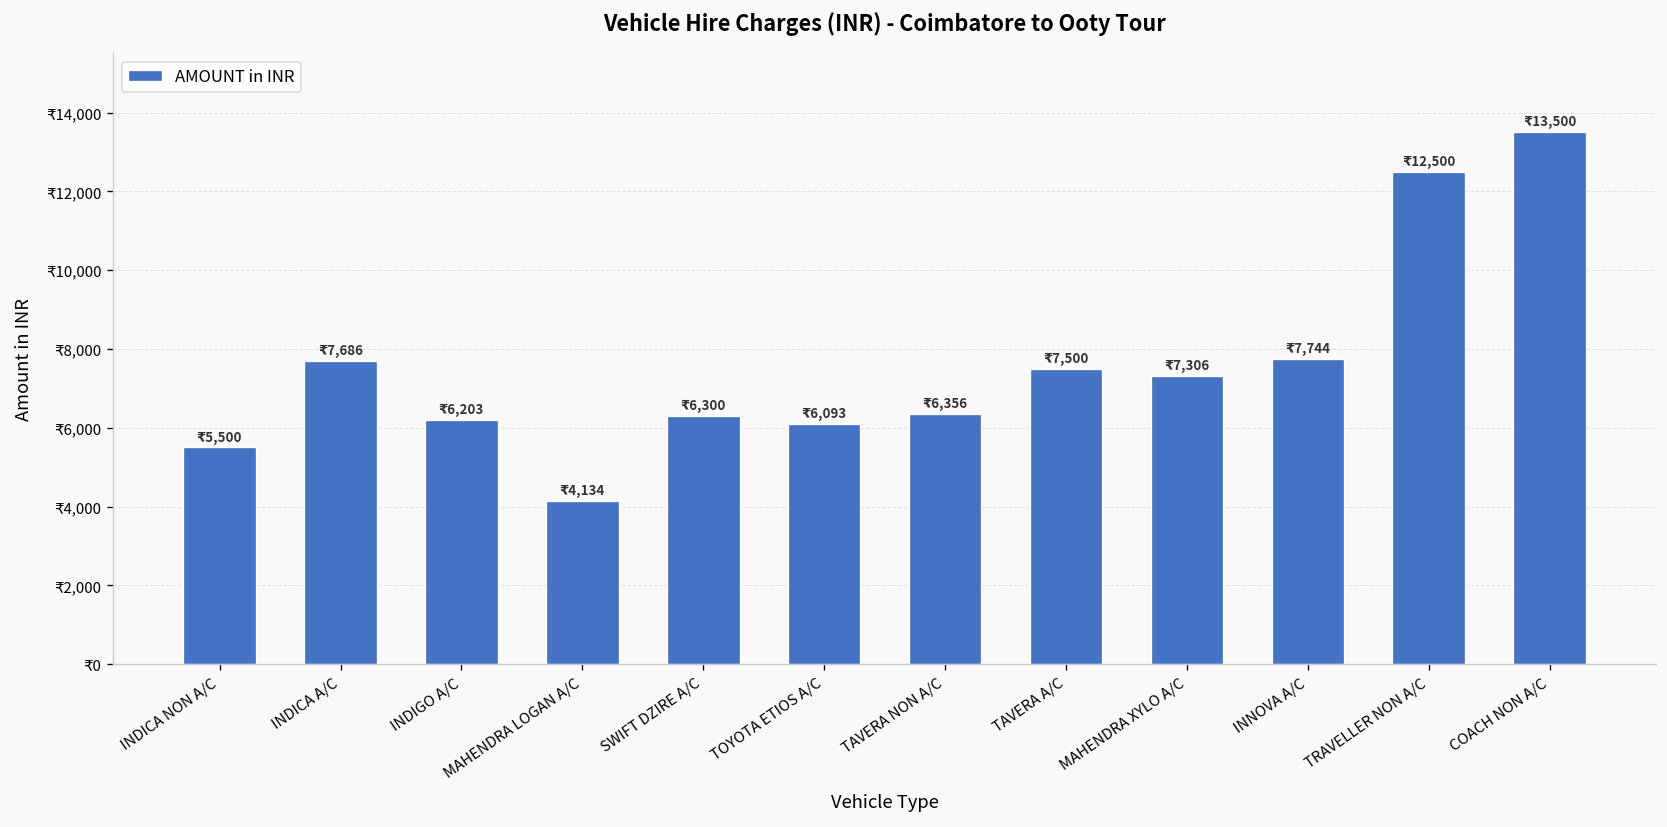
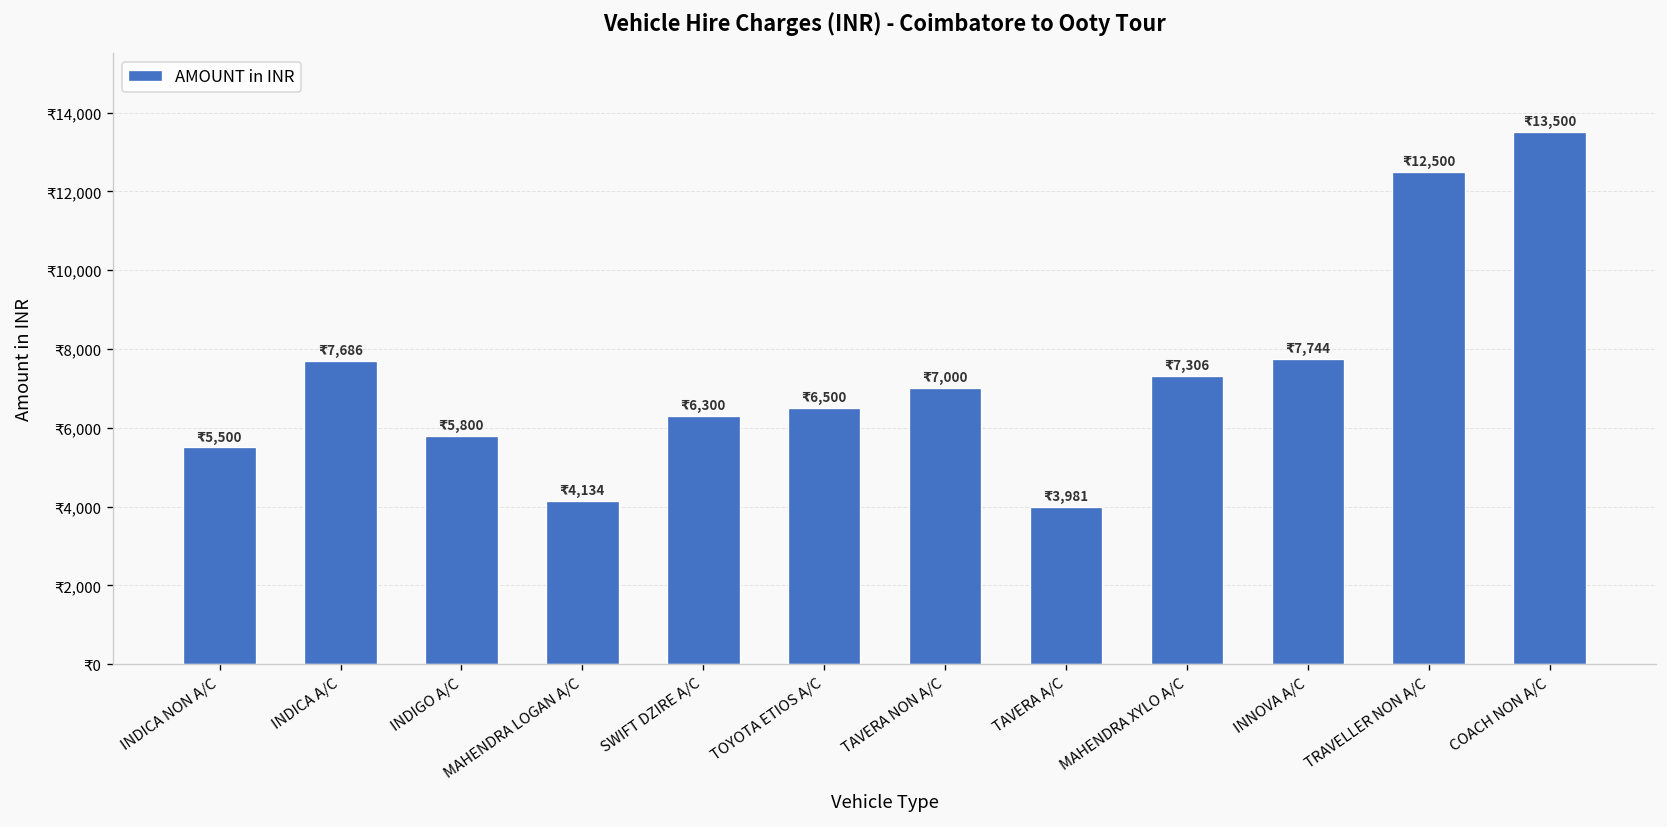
INDIGO A/C: 6,203 -> 5,800
TOYOTA ETIOS A/C: 6,093 -> 6,500
TAVERA NON A/C: 6,356 -> 7,000
TAVERA A/C: 7,500 -> 3,981
